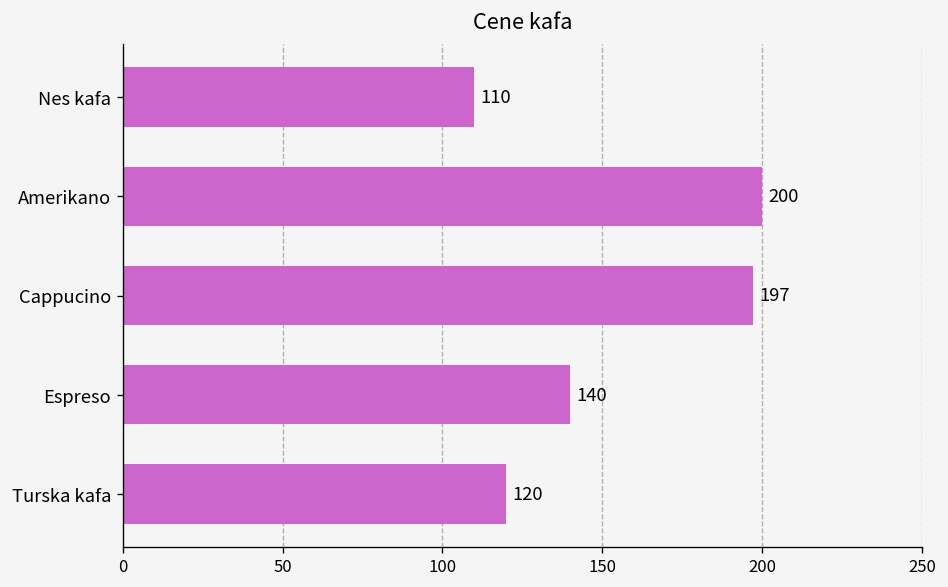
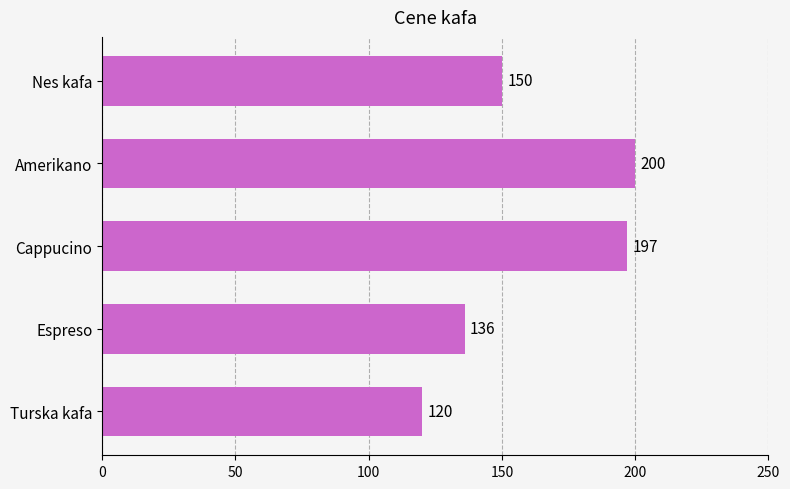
Nes kafa: 110 -> 150
Espreso: 140 -> 136
